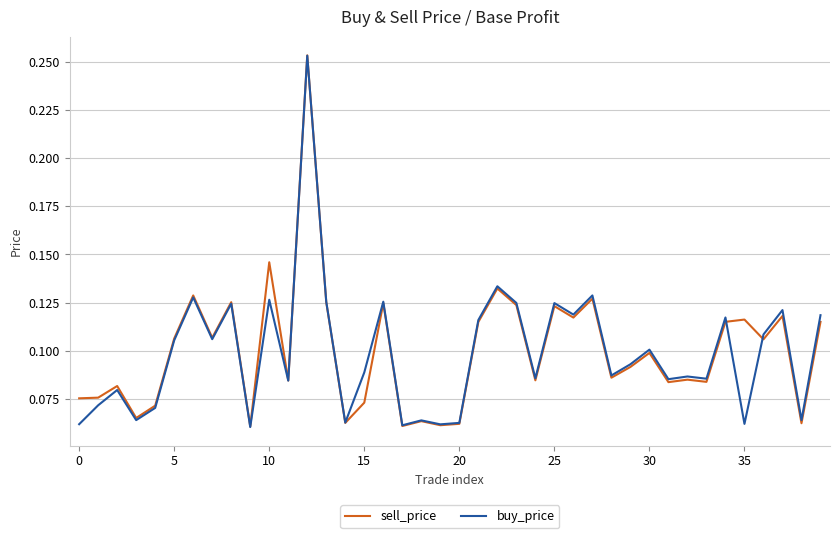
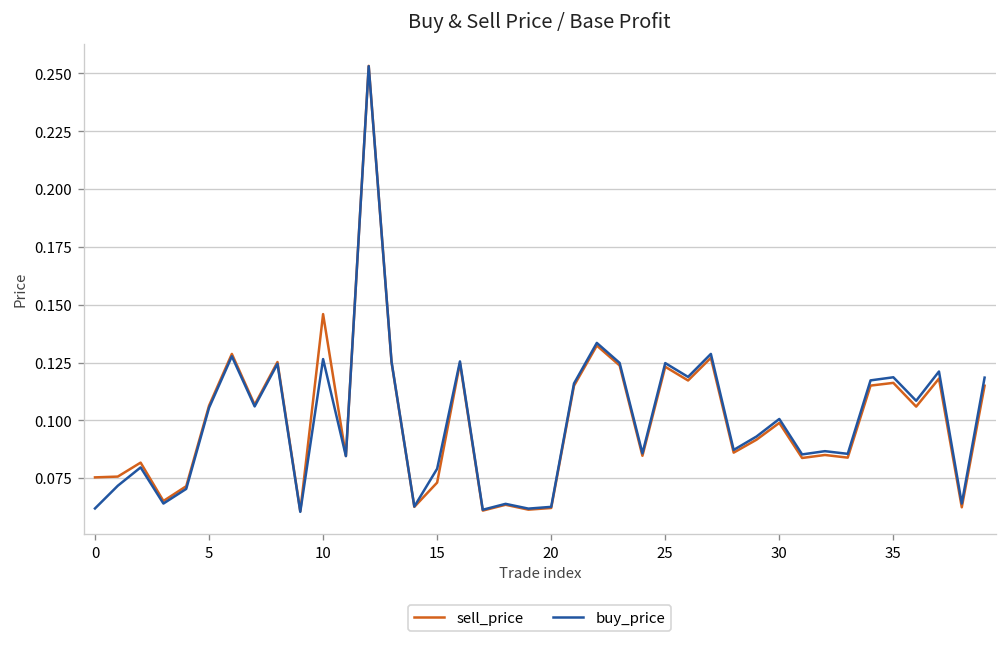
buy_price, 15: 0.089 -> 0.079
buy_price, 35: 0.062 -> 0.119
